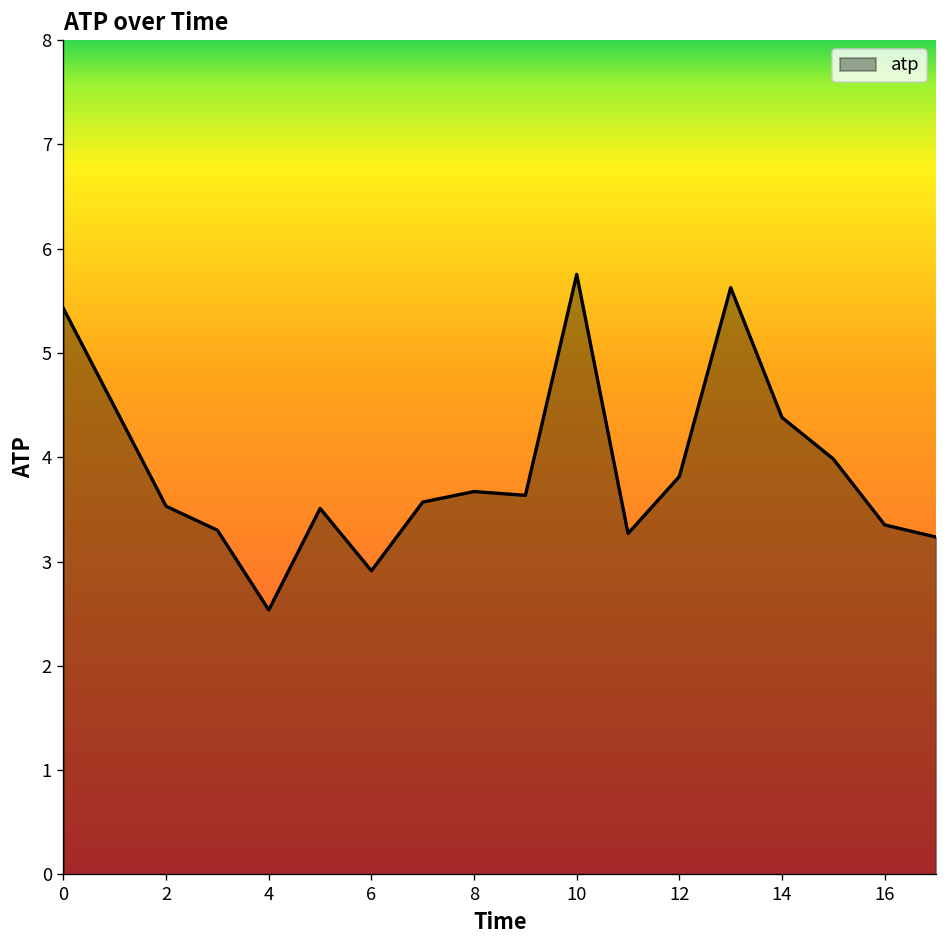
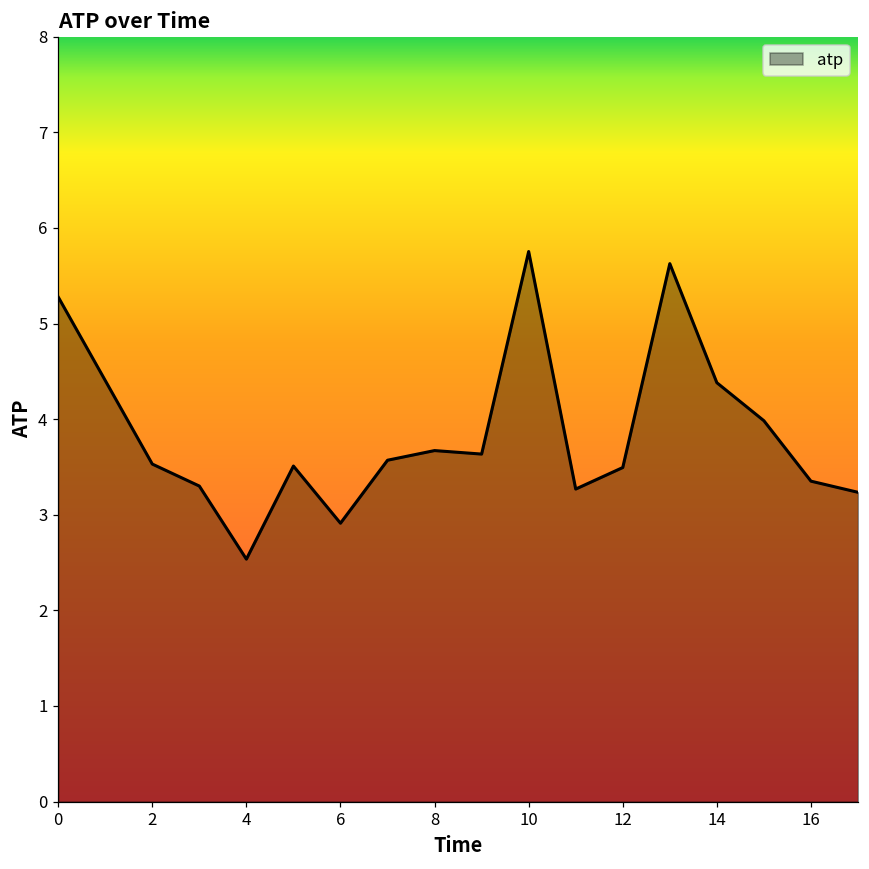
0: 5.4 -> 5.3
12: 3.8 -> 3.5
